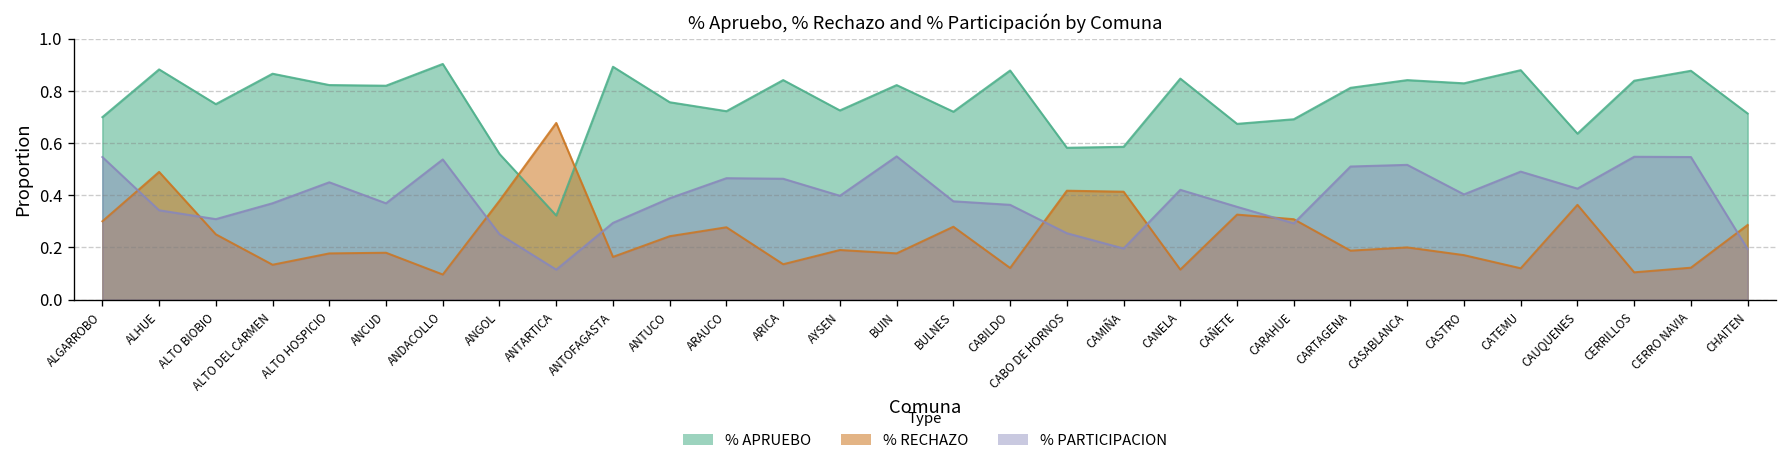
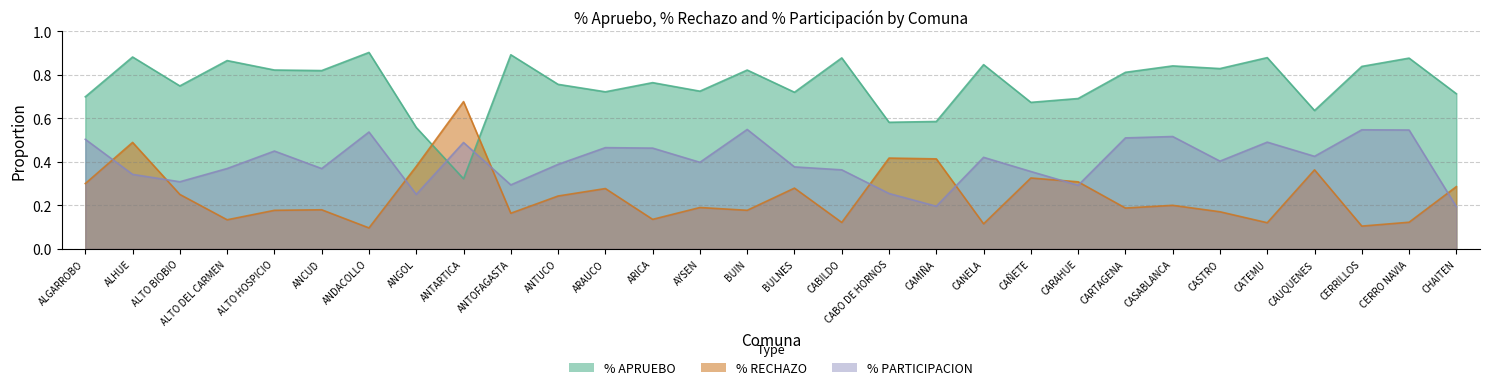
% PARTICIPACION, ALGARROBO: 0.55 -> 0.50
% PARTICIPACION, ANTARTICA: 0.12 -> 0.49
% APRUEBO, ARICA: 0.84 -> 0.76
